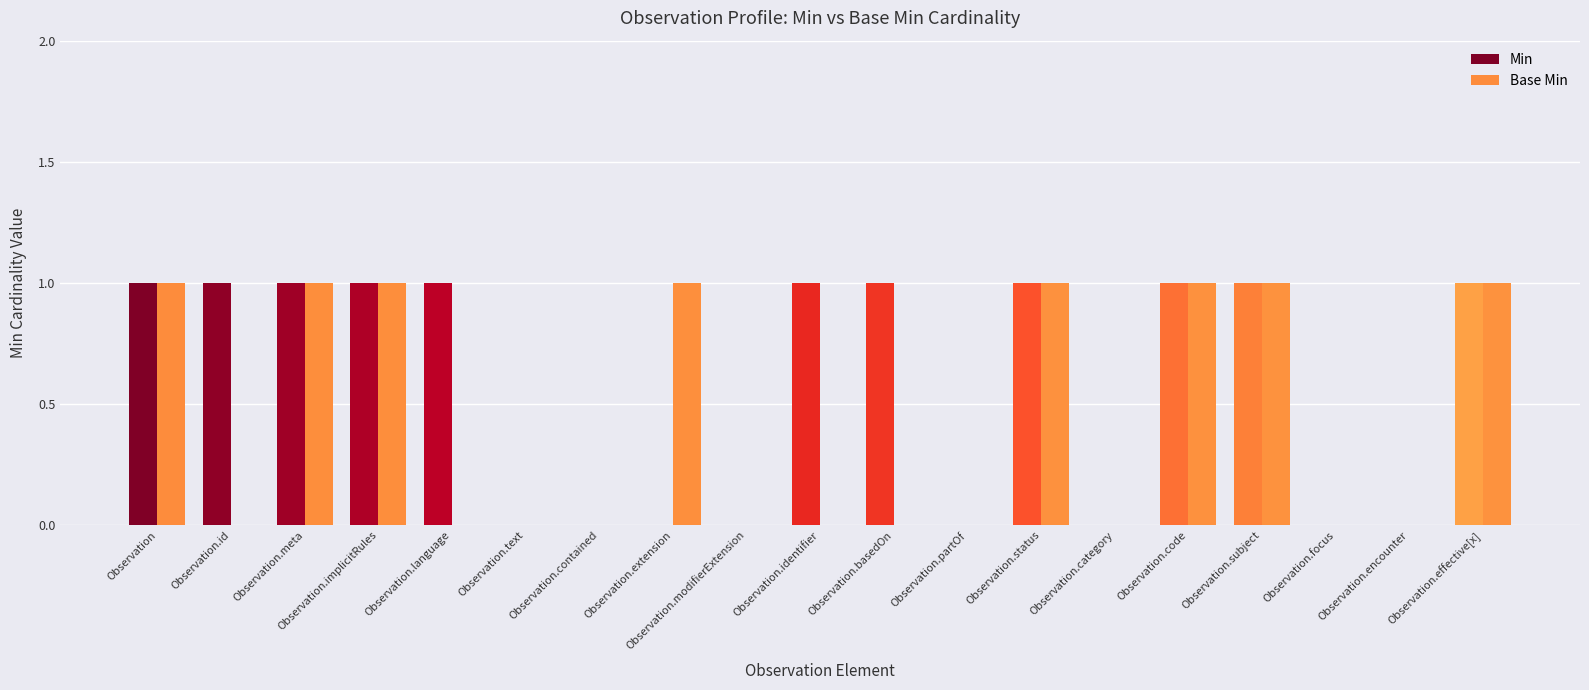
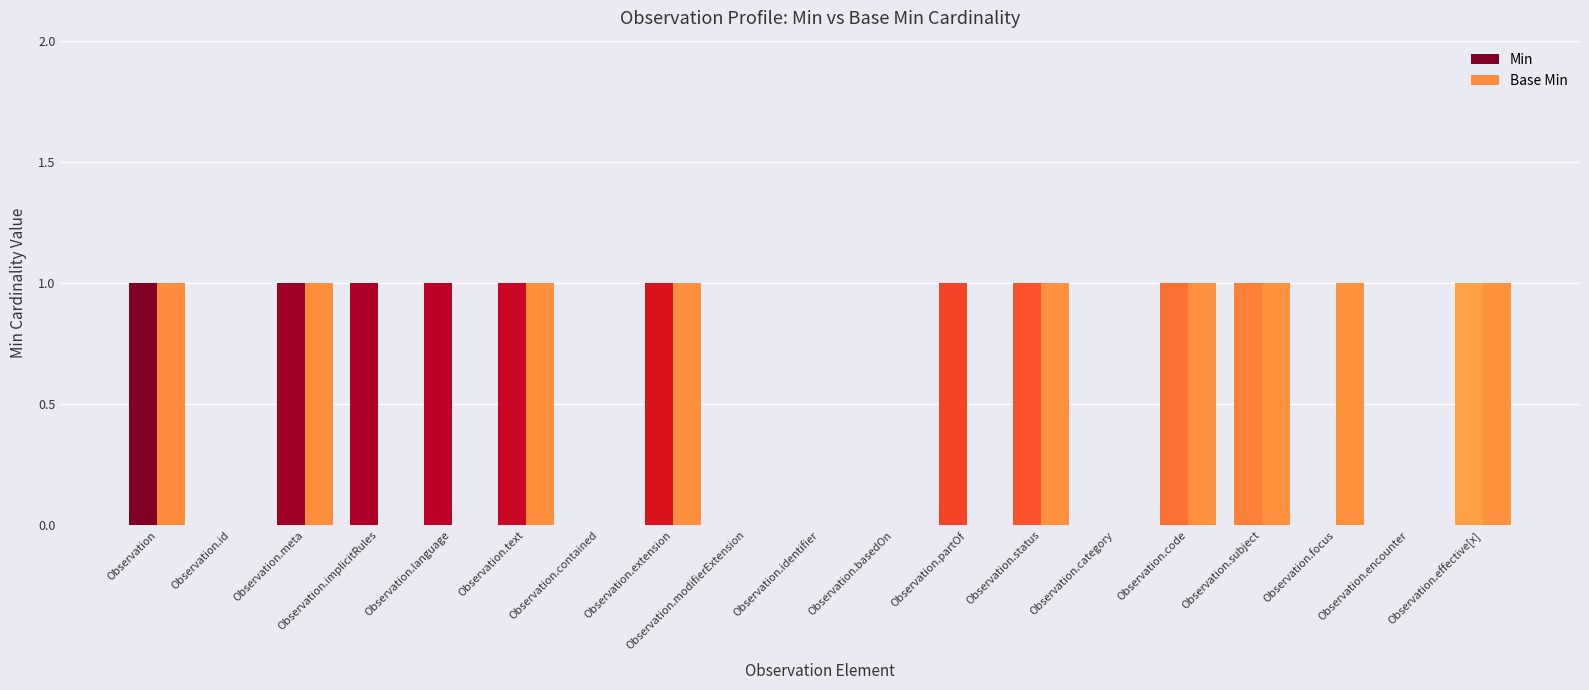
Min, Observation.id: 1 -> 0
Base Min, Observation.implicitRules: 1 -> 0
Min, Observation.text: 0 -> 1
Base Min, Observation.text: 0 -> 1
Min, Observation.extension: 0 -> 1
Min, Observation.identifier: 1 -> 0
Min, Observation.basedOn: 1 -> 0
Min, Observation.partOf: 0 -> 1
Base Min, Observation.focus: 0 -> 1
